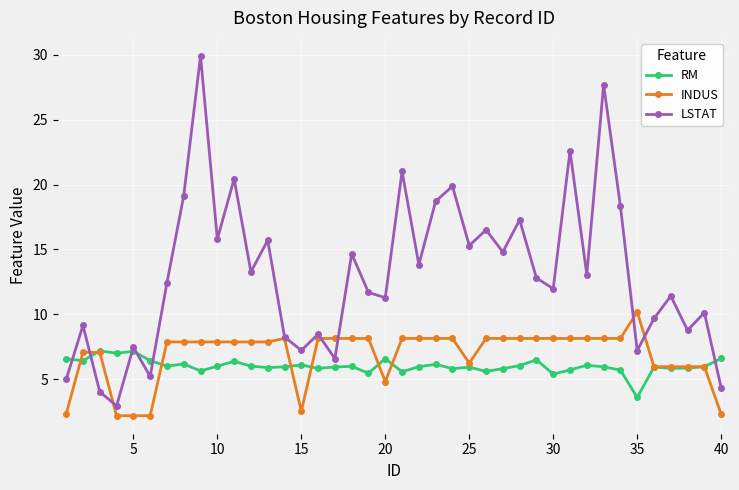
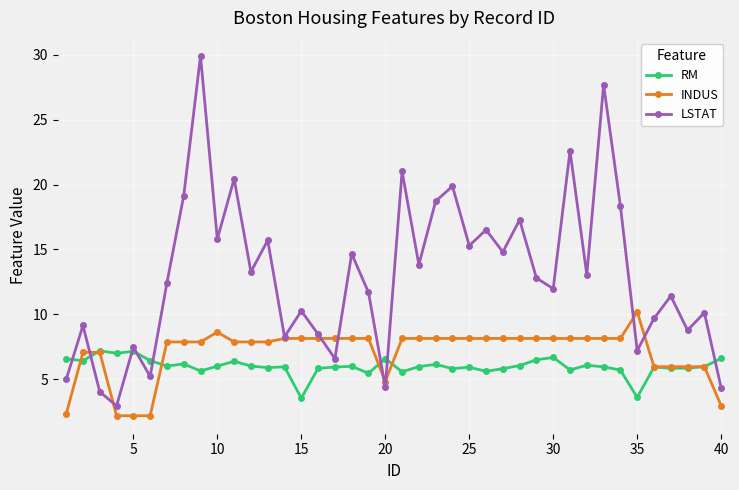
INDUS, 10: 7.9 -> 8.6
RM, 15: 6.1 -> 3.5
INDUS, 15: 2.5 -> 8.1
LSTAT, 15: 7.2 -> 10.3
LSTAT, 20: 11.3 -> 4.4
INDUS, 25: 6.2 -> 8.1
RM, 30: 5.4 -> 6.7
INDUS, 40: 2.3 -> 3.0
